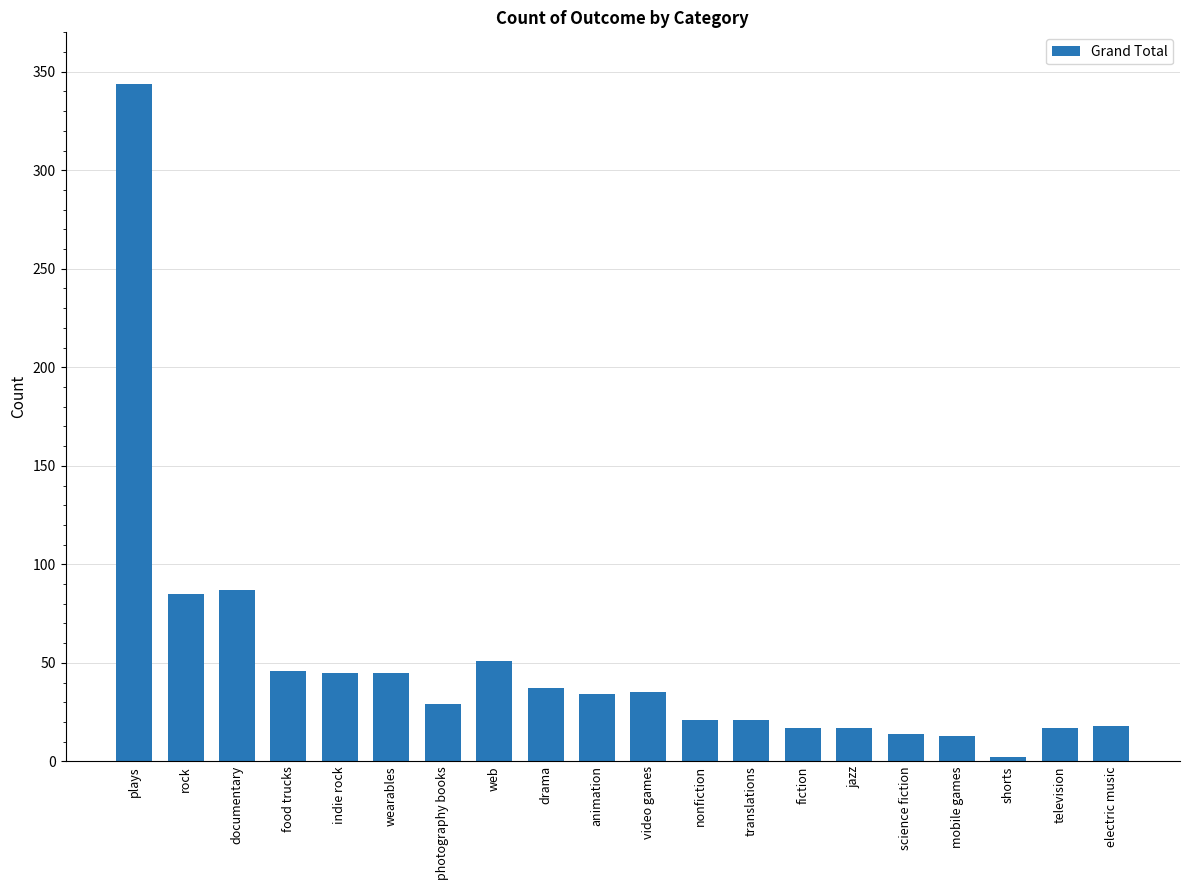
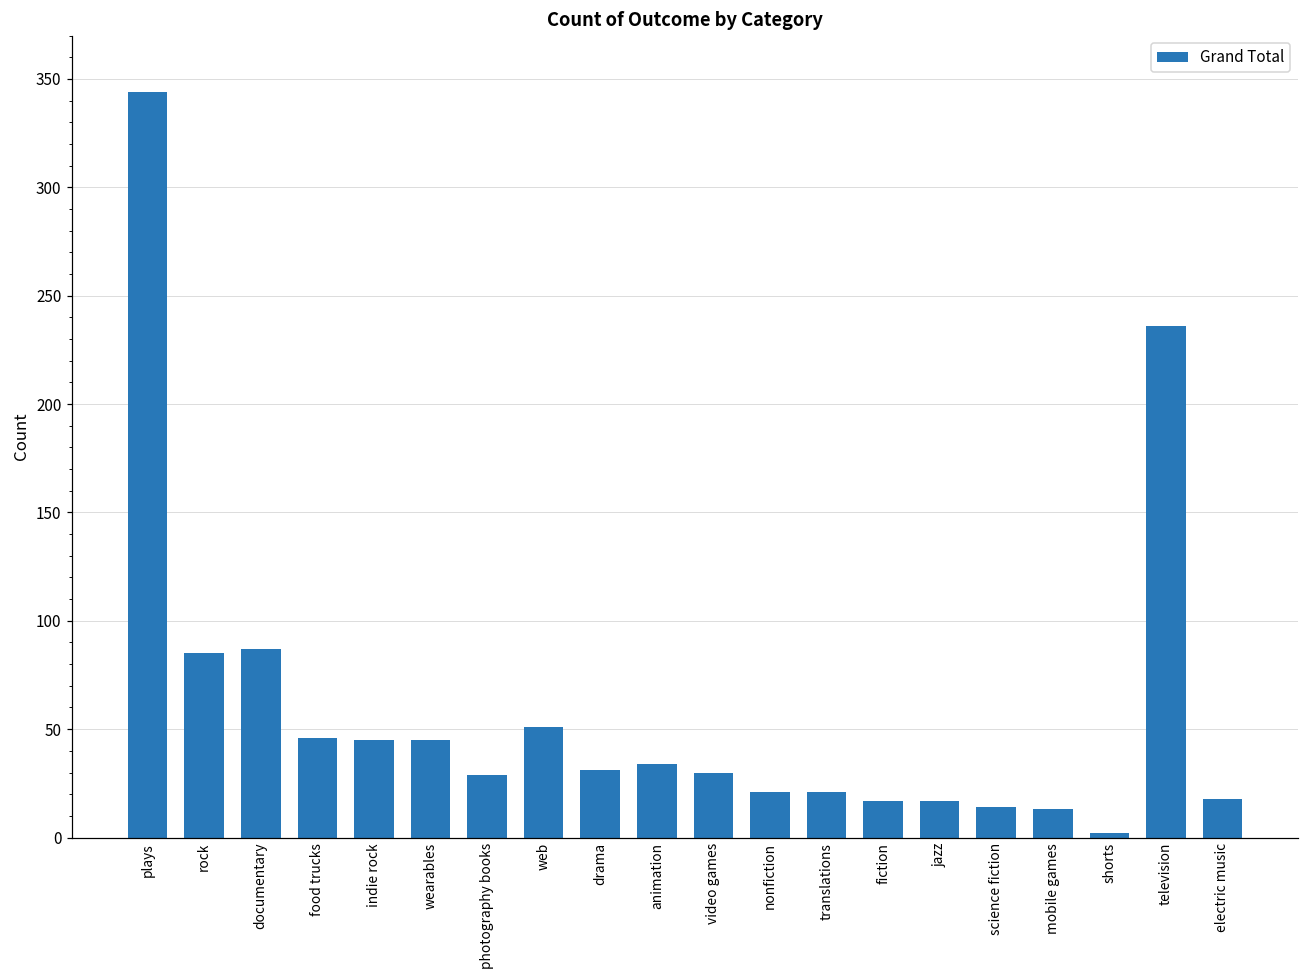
drama: 37 -> 31
video games: 35 -> 30
television: 17 -> 236
